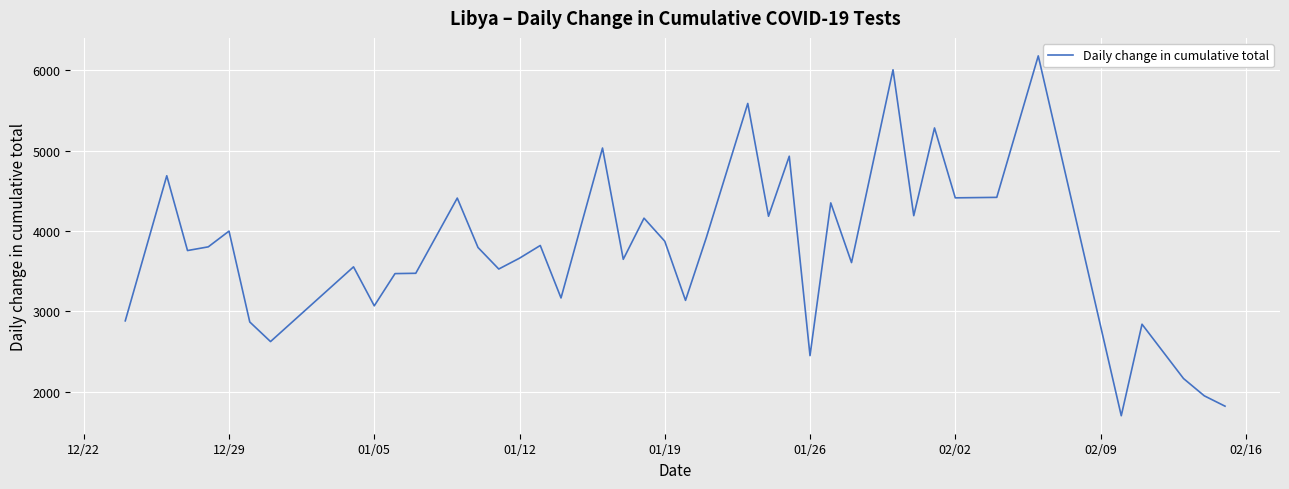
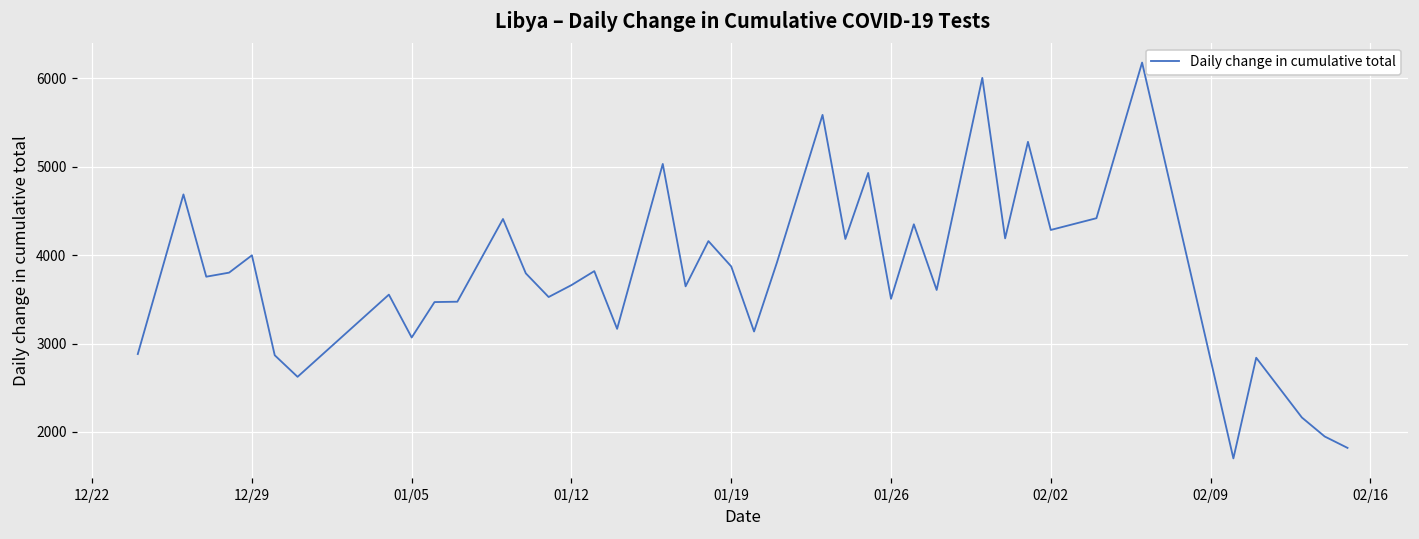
01/26: 2400 -> 3500
02/02: 4400 -> 4300
